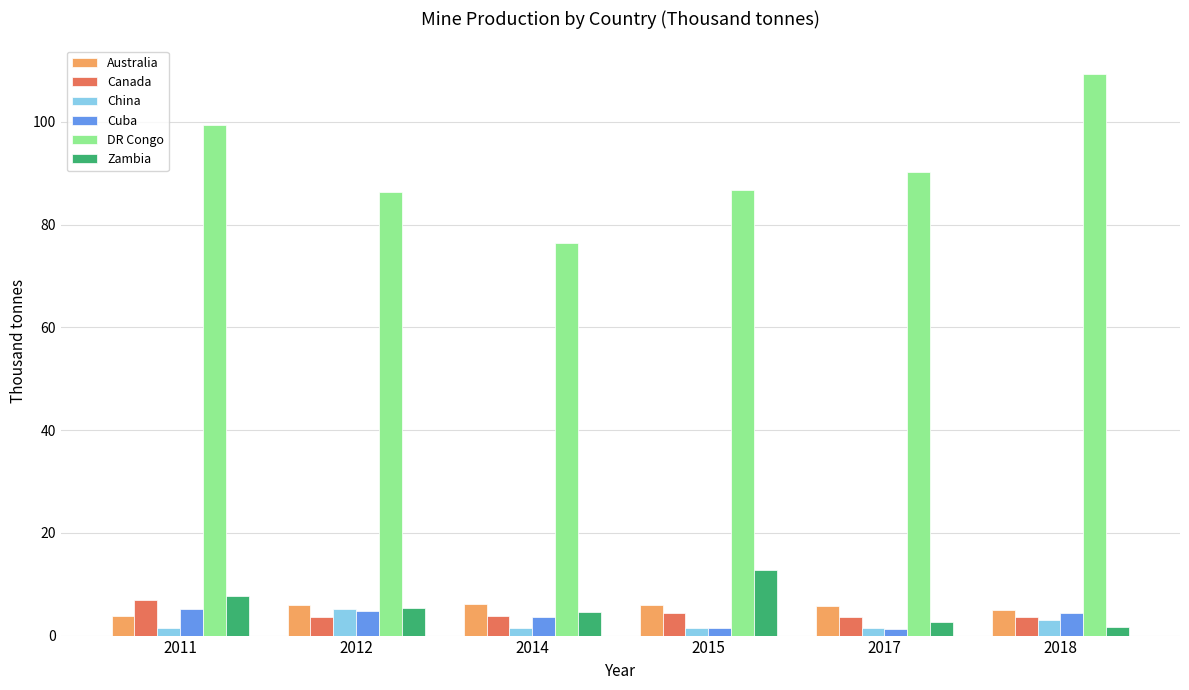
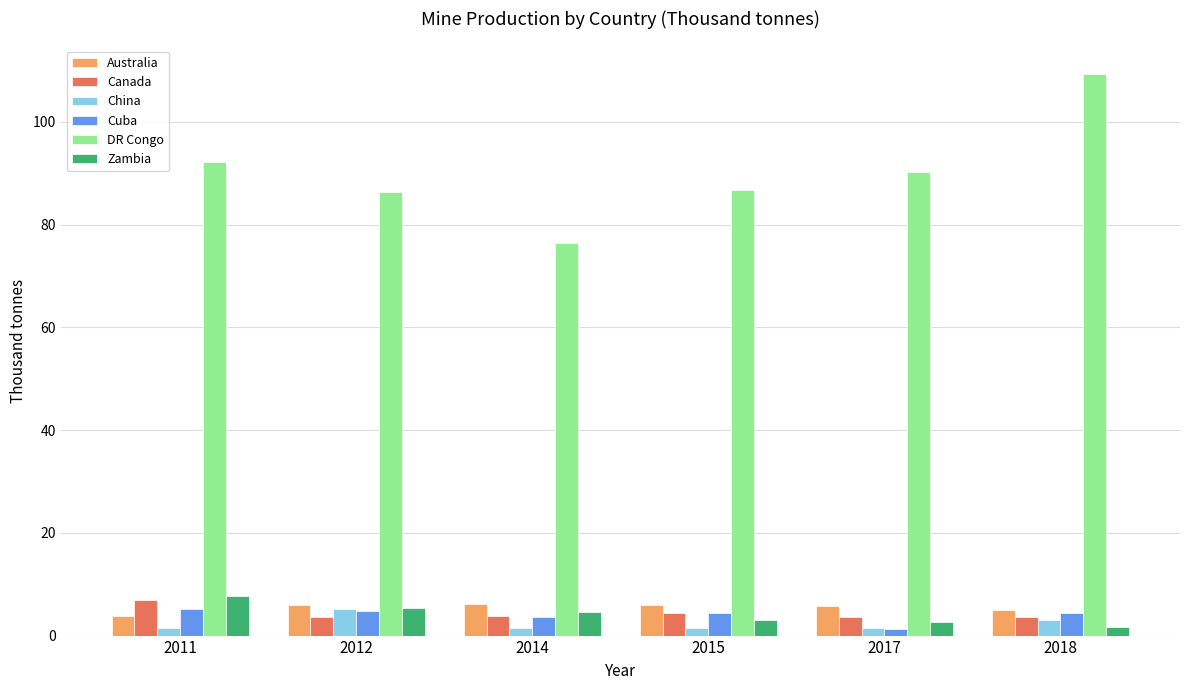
DR Congo, 2011: 99 -> 92
Cuba, 2015: 1 -> 4
Zambia, 2015: 13 -> 3
